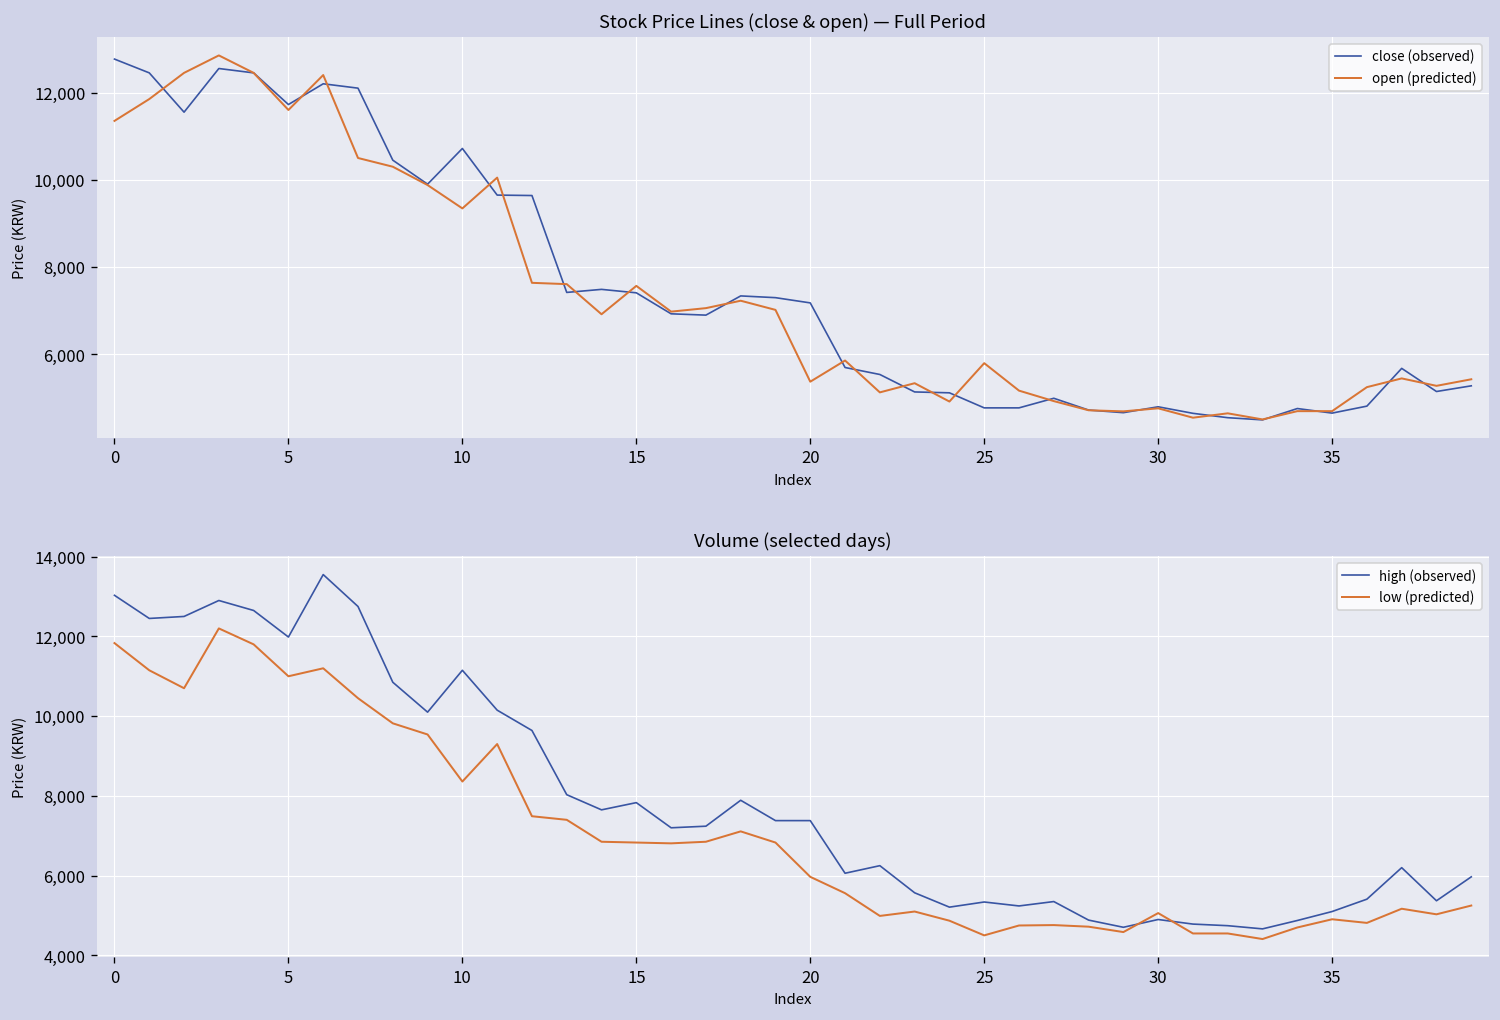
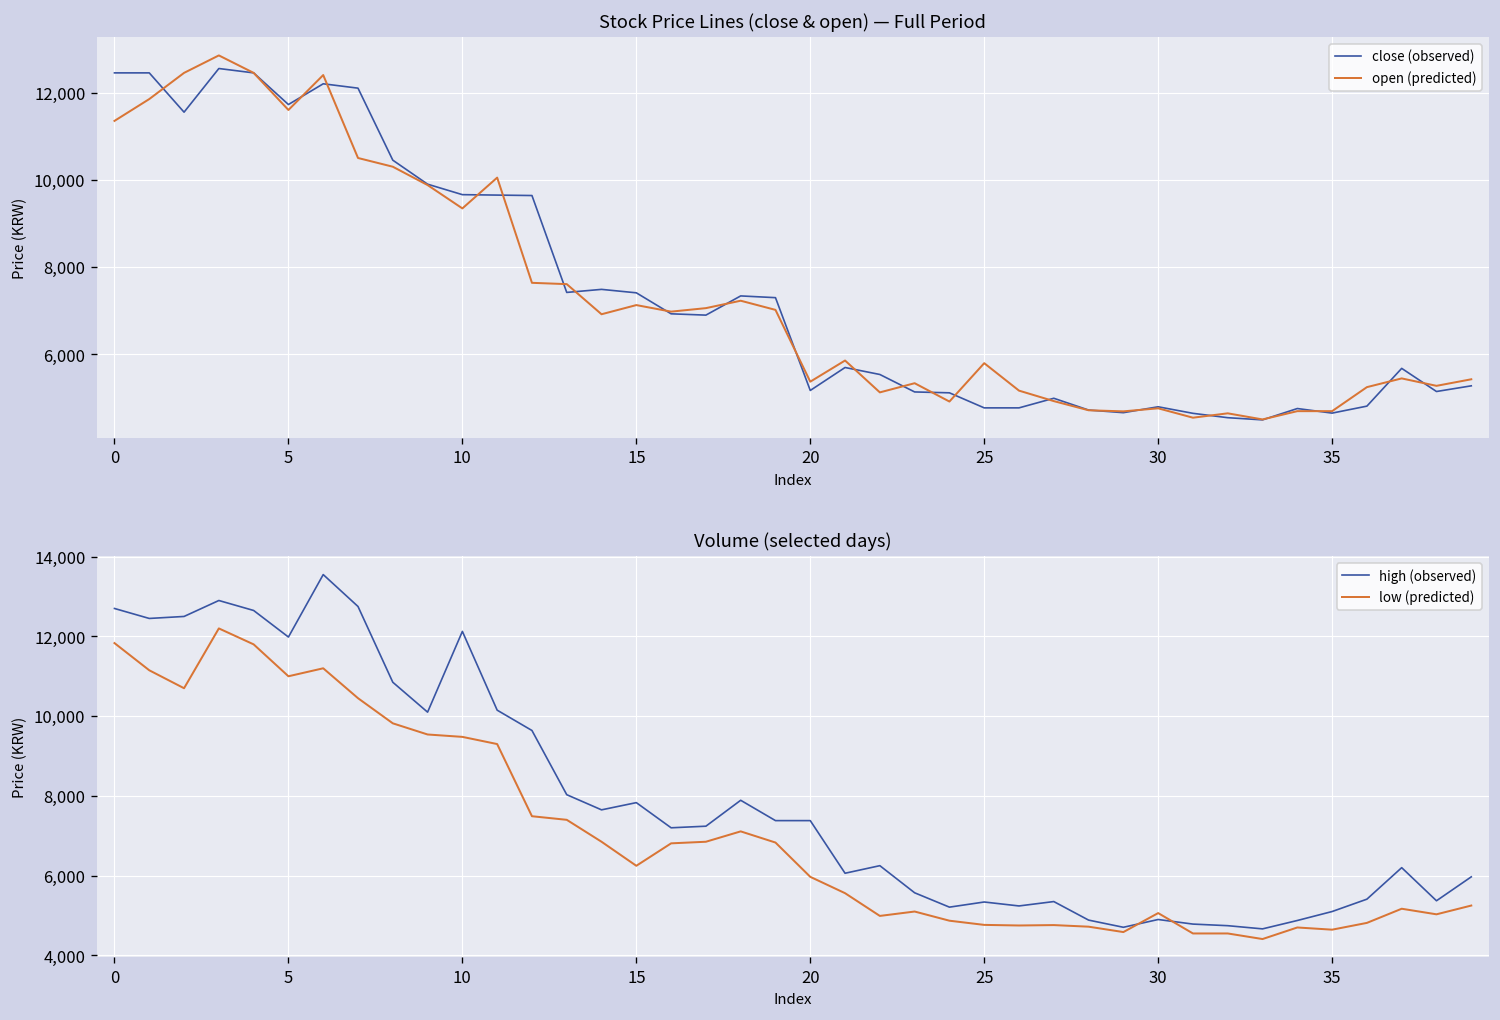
Stock Price Lines (close & open) — Full Period, close (observed), 0: 12,800 -> 12,500
Stock Price Lines (close & open) — Full Period, close (observed), 10: 10,700 -> 9,700
Stock Price Lines (close & open) — Full Period, open (predicted), 15: 7,600 -> 7,100
Stock Price Lines (close & open) — Full Period, close (observed), 20: 7,200 -> 5,200
Volume (selected days), high (observed), 0: 13,000 -> 12,700
Volume (selected days), high (observed), 10: 11,200 -> 12,100
Volume (selected days), low (predicted), 10: 8,400 -> 9,500
Volume (selected days), low (predicted), 15: 6,800 -> 6,200
Volume (selected days), low (predicted), 25: 4,500 -> 4,800
Volume (selected days), low (predicted), 35: 4,900 -> 4,600
